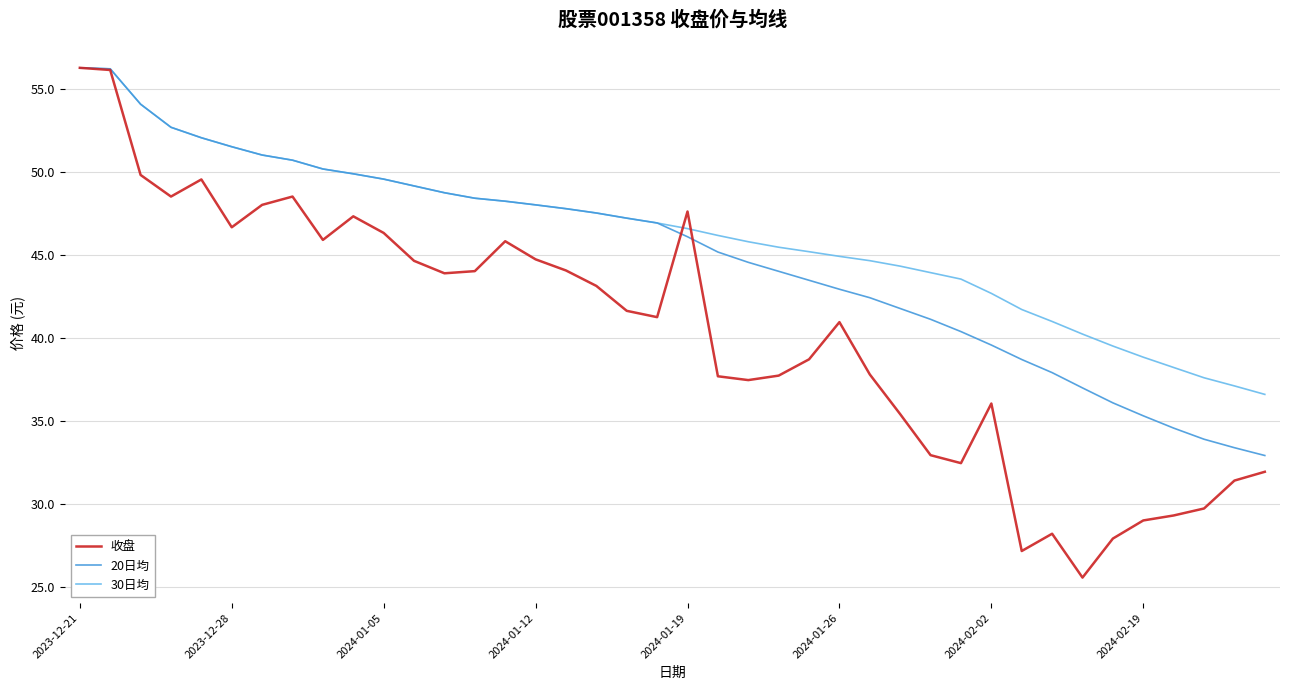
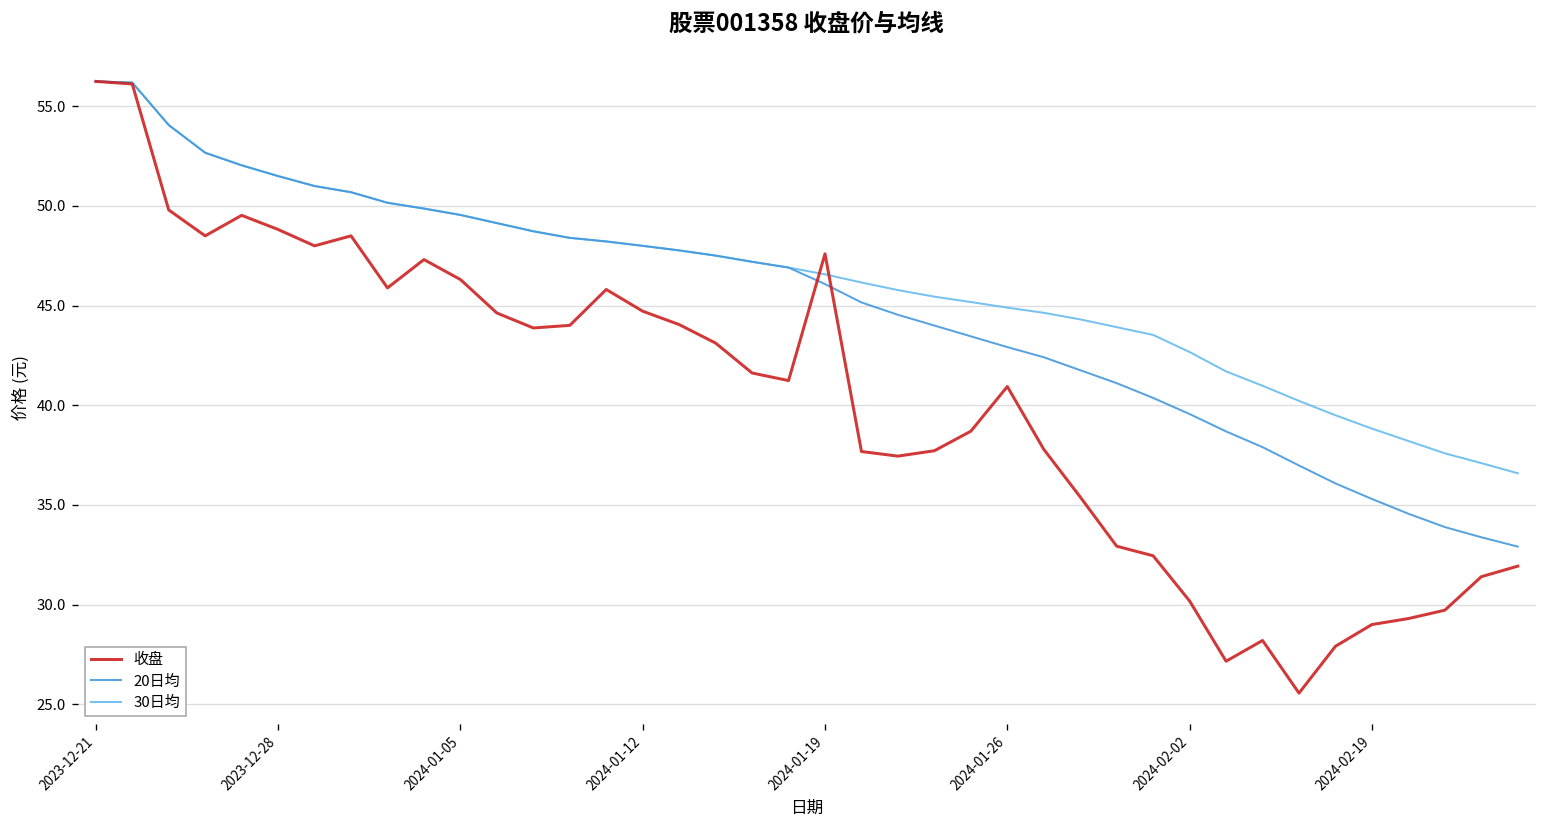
收盘, 2023-12-28: 46.7 -> 48.8
收盘, 2024-02-02: 36.0 -> 30.2
